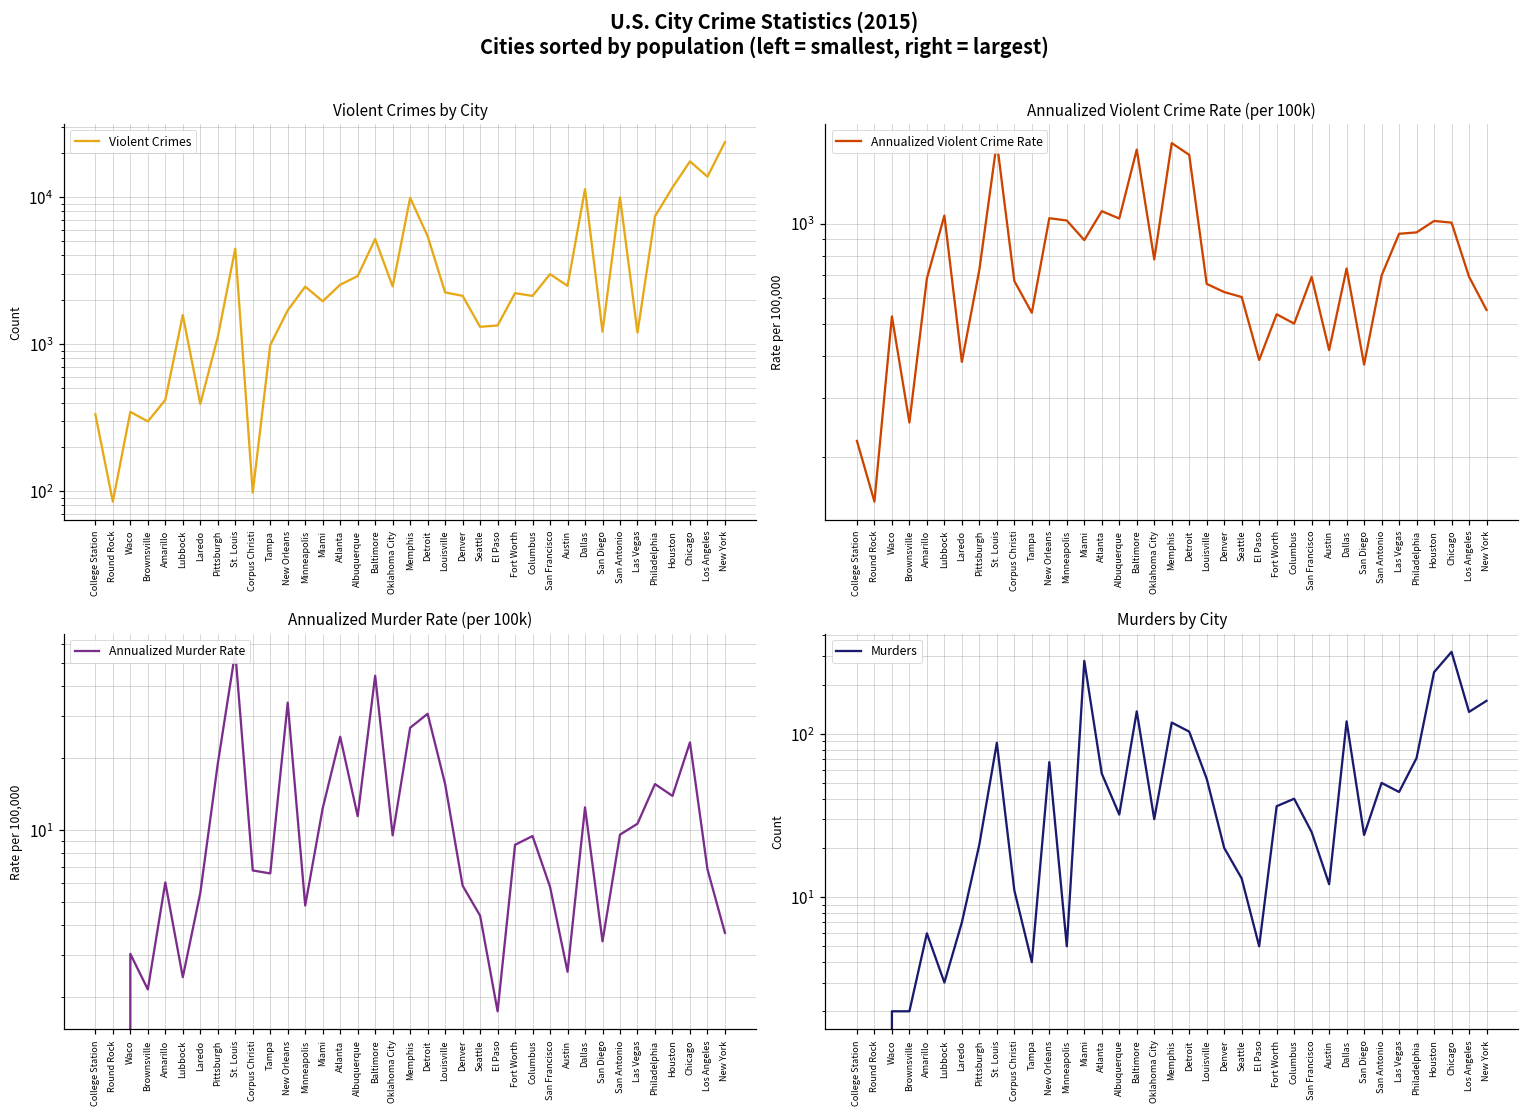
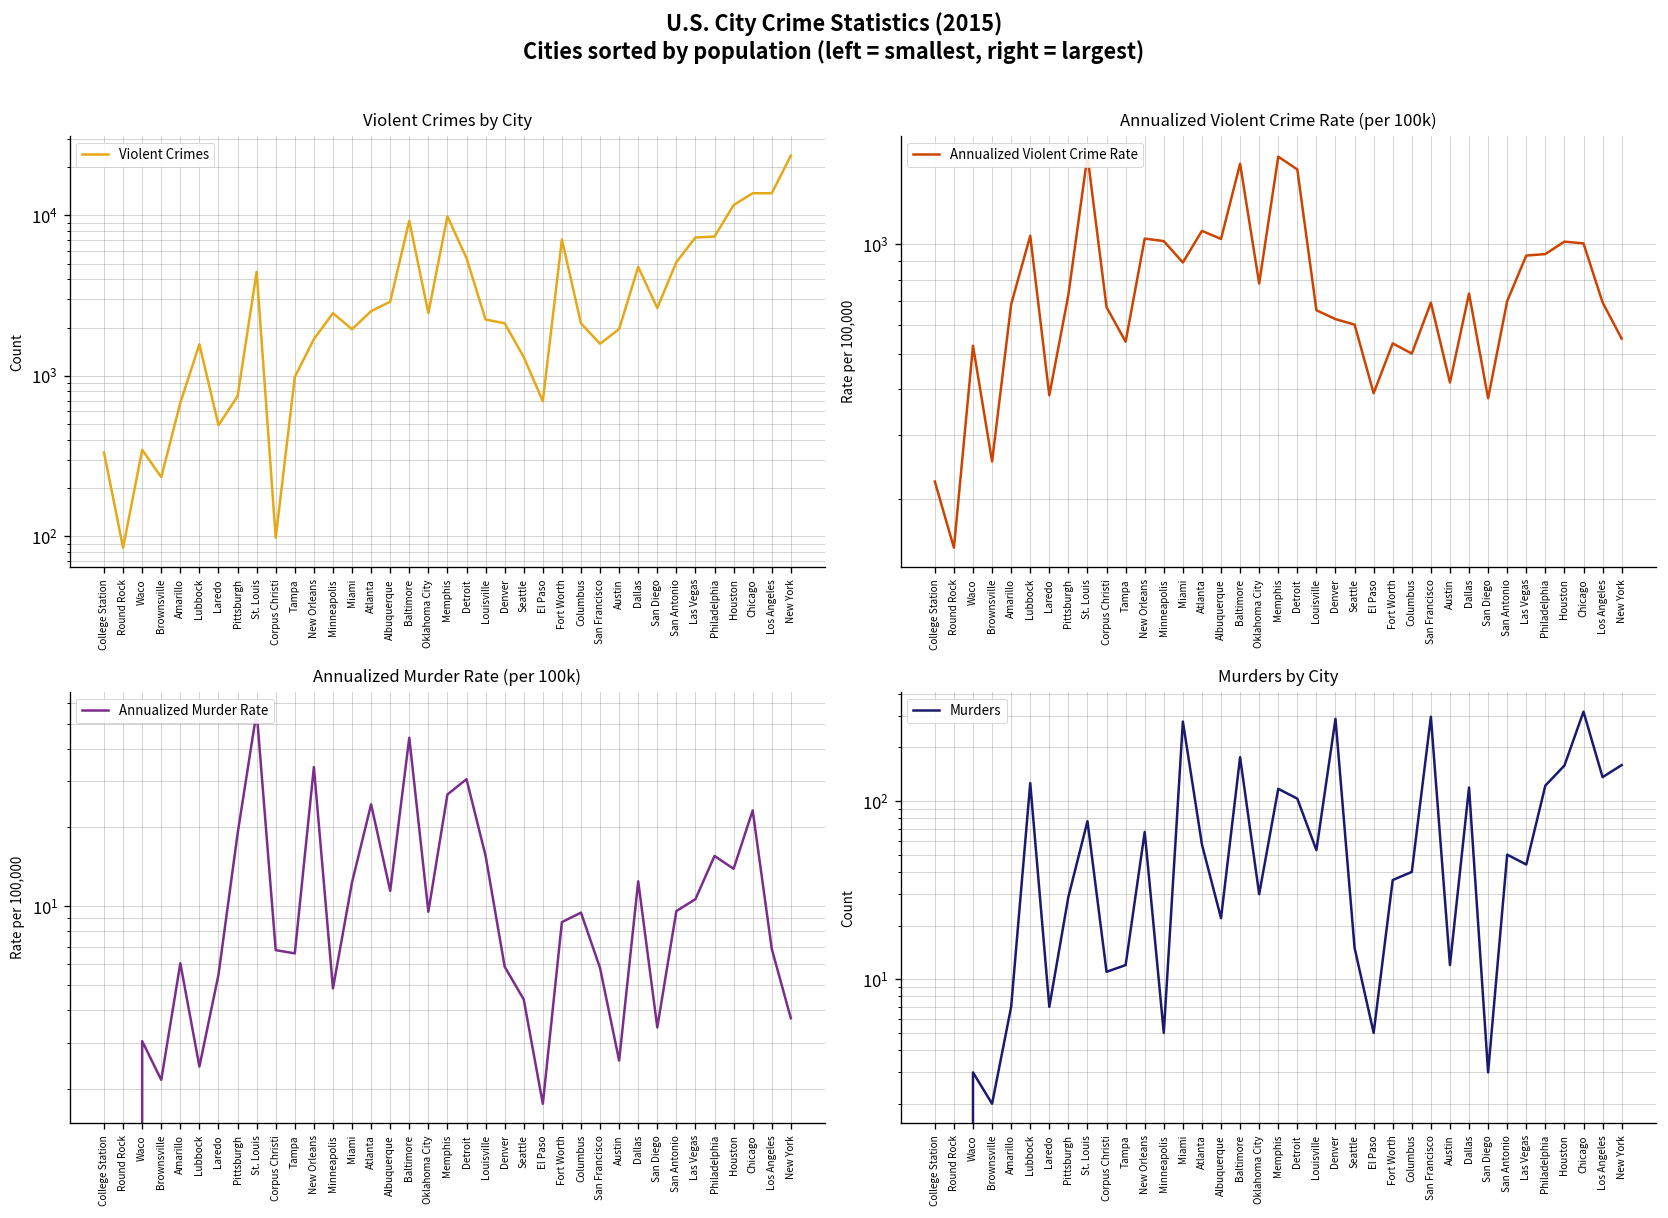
Violent Crimes by City, Brownsville: 300 -> 230
Violent Crimes by City, Amarillo: 420 -> 700
Violent Crimes by City, Laredo: 390 -> 490
Violent Crimes by City, Pittsburgh: 1100 -> 700
Violent Crimes by City, Baltimore: 5200 -> 9000
Violent Crimes by City, El Paso: 1300 -> 700
Violent Crimes by City, Fort Worth: 2200 -> 7000
Violent Crimes by City, San Francisco: 3000 -> 1600
Violent Crimes by City, Austin: 2500 -> 2000
Violent Crimes by City, Dallas: 11000 -> 4800
Violent Crimes by City, San Diego: 1200 -> 2600
Violent Crimes by City, San Antonio: 10000 -> 5100
Violent Crimes by City, Las Vegas: 1200 -> 7000
Violent Crimes by City, Chicago: 17000 -> 14000
Murders by City, Waco: 2 -> 3
Murders by City, Amarillo: 6 -> 7
Murders by City, Lubbock: 3 -> 130
Murders by City, Pittsburgh: 21 -> 29
Murders by City, St. Louis: 90 -> 80
Murders by City, Tampa: 4 -> 12
Murders by City, Albuquerque: 32 -> 22
Murders by City, Baltimore: 140 -> 180
Murders by City, Denver: 20 -> 290
Murders by City, Seattle: 13 -> 15
Murders by City, San Francisco: 25 -> 300
Murders by City, San Diego: 24 -> 3
Murders by City, Philadelphia: 70 -> 120
Murders by City, Houston: 240 -> 160
